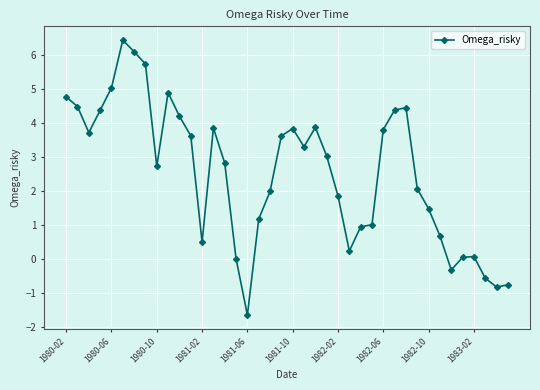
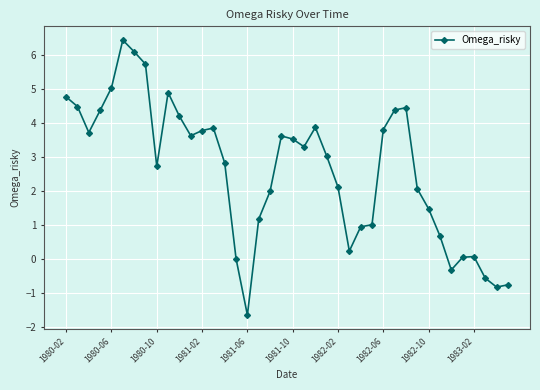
1981-02: 0.5 -> 3.8
1981-10: 3.8 -> 3.5
1982-02: 1.8 -> 2.1
